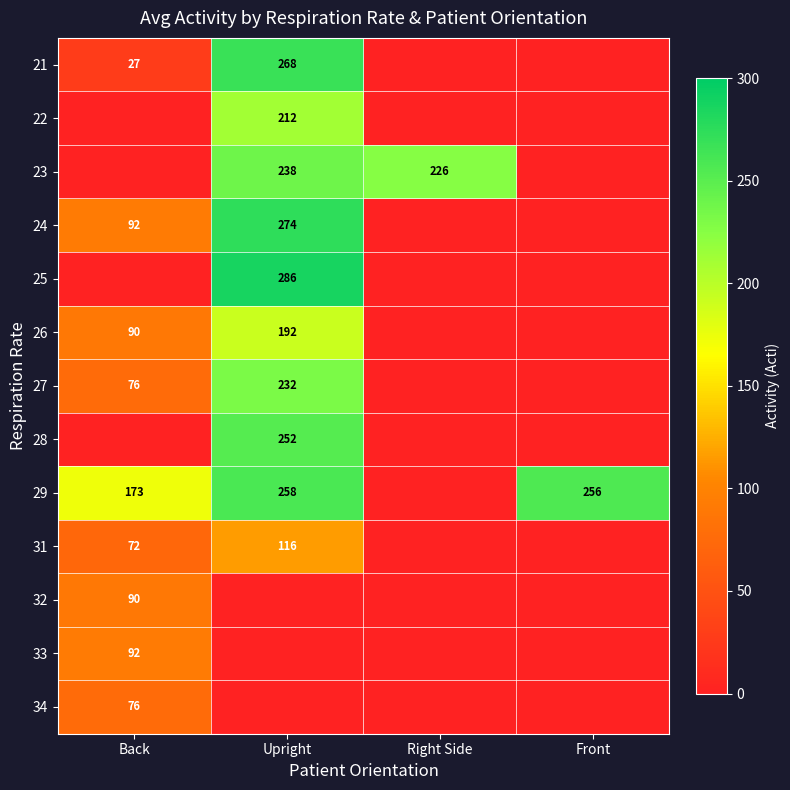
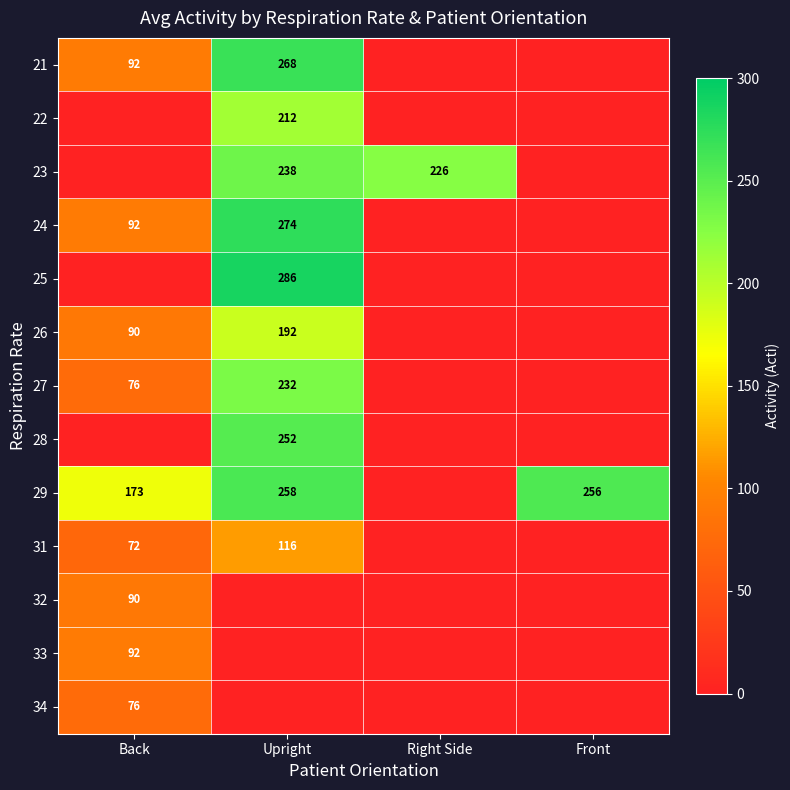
21, Back: 27 -> 92
